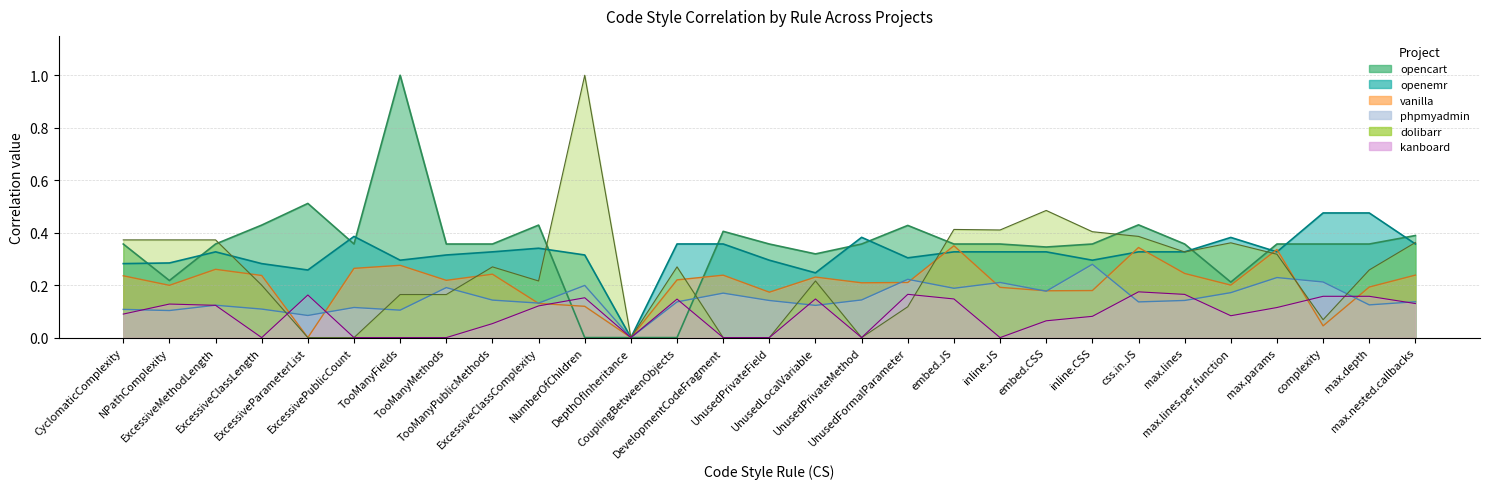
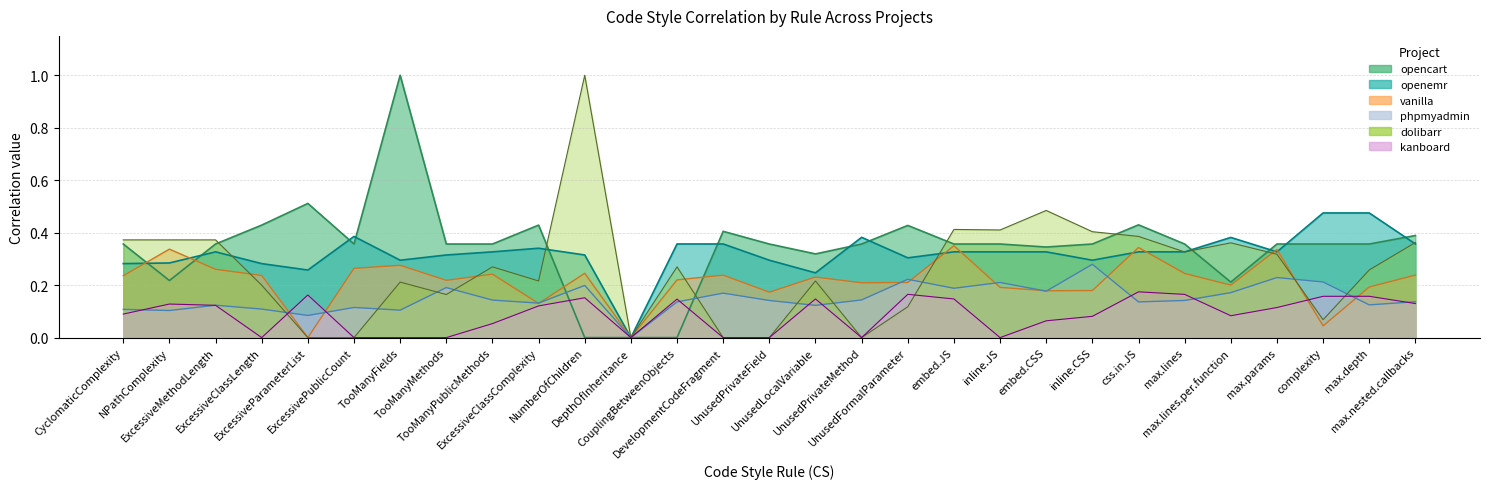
vanilla, NPathComplexity: 0.20 -> 0.34
dolibarr, TooManyFields: 0.16 -> 0.21
vanilla, NumberOfChildren: 0.12 -> 0.25
